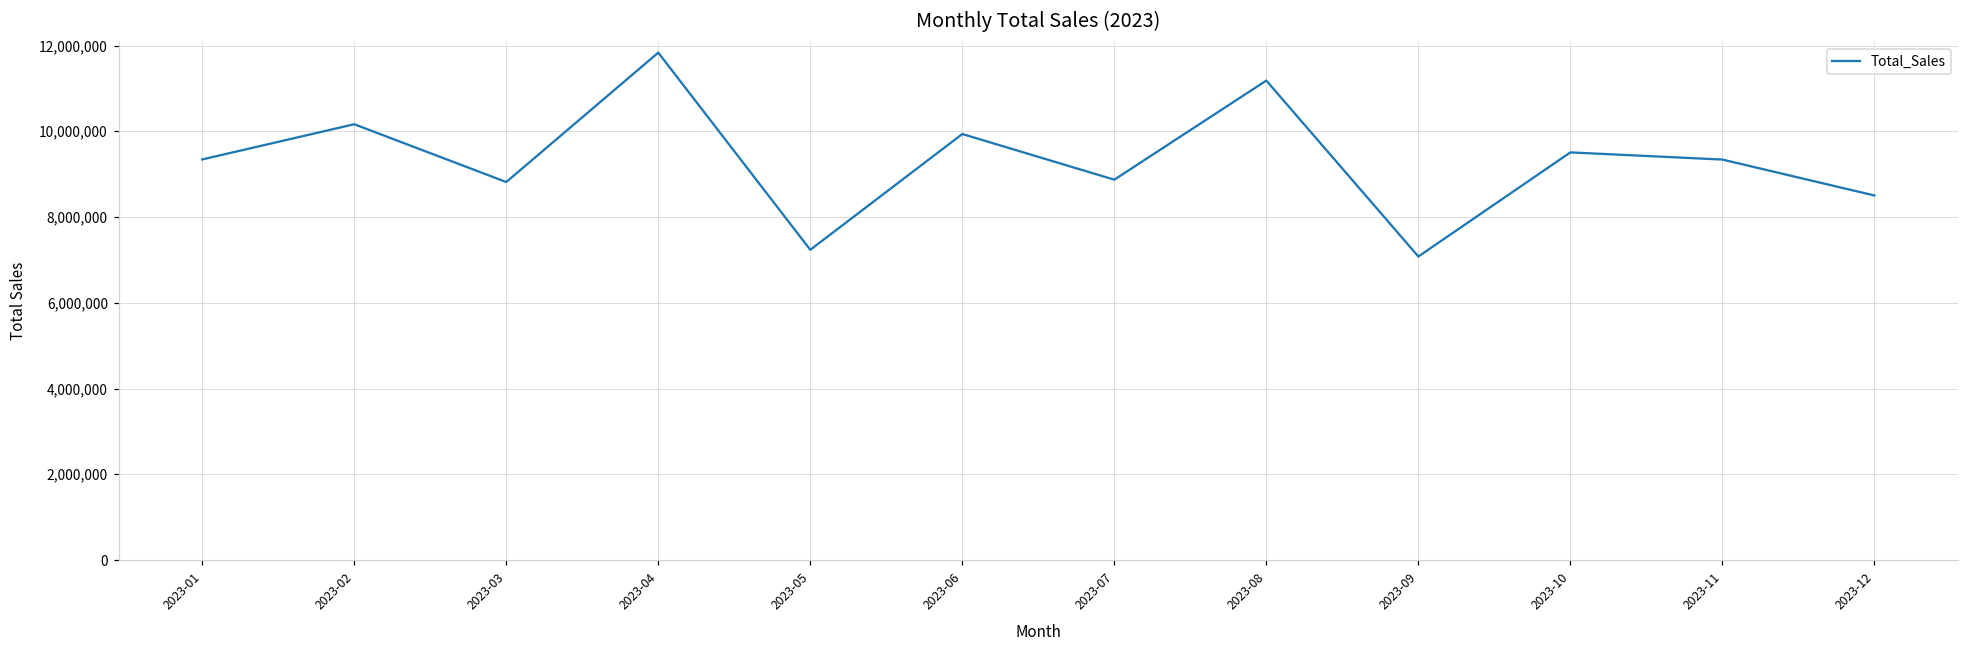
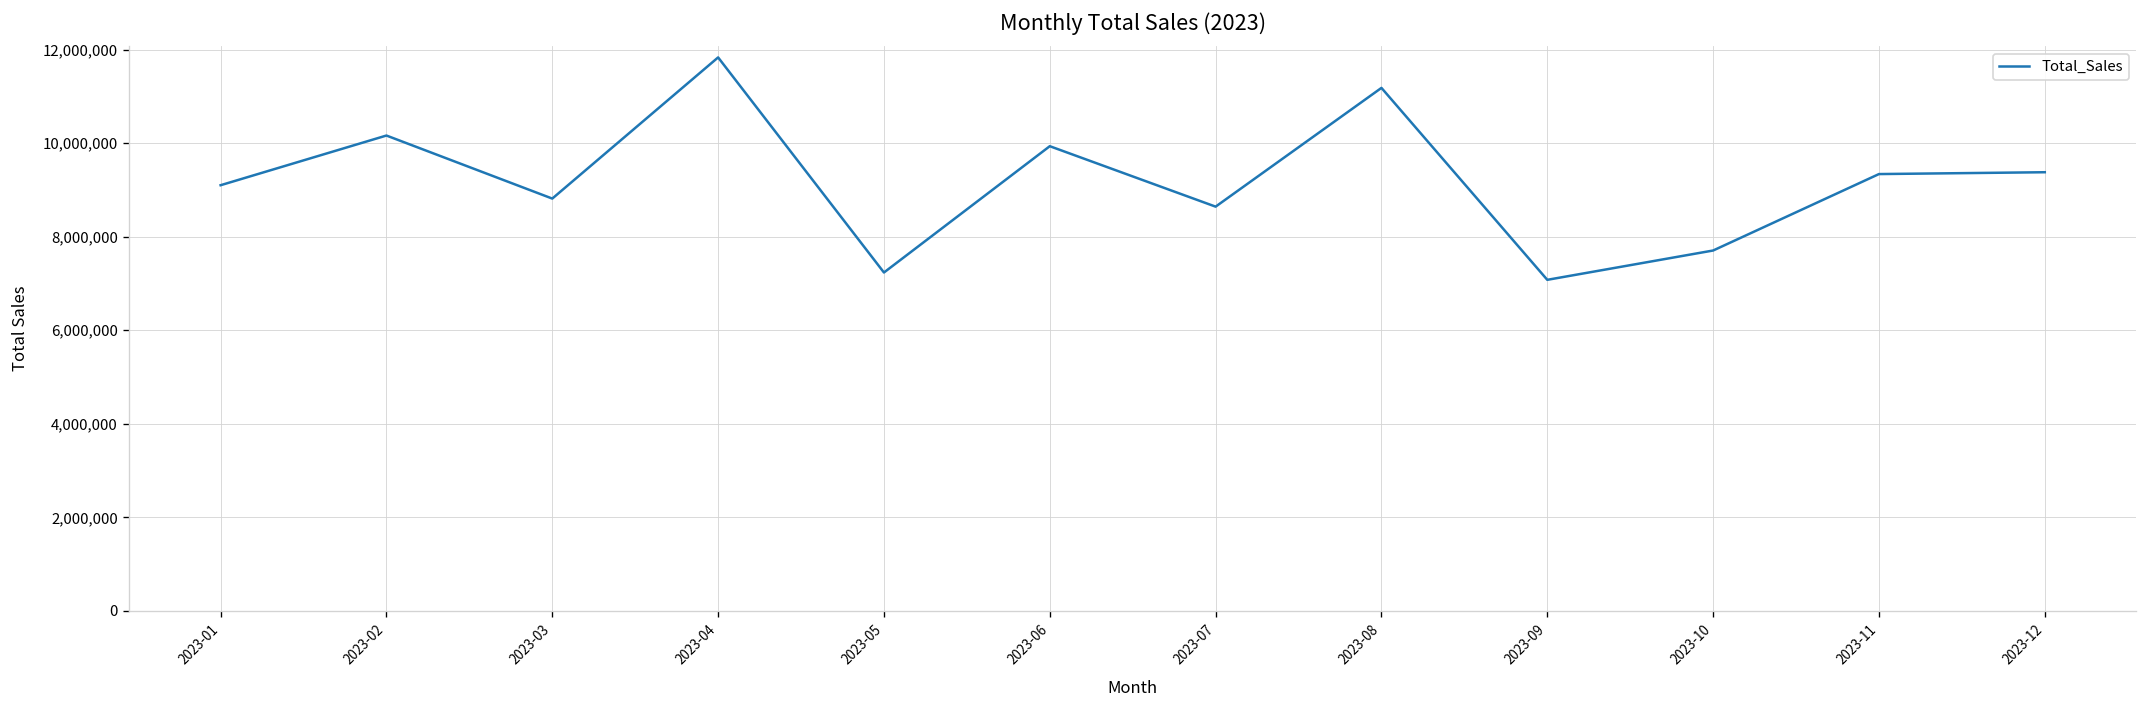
2023-01: 9,300,000 -> 9,100,000
2023-07: 8,900,000 -> 8,600,000
2023-10: 9,500,000 -> 7,700,000
2023-12: 8,500,000 -> 9,400,000
